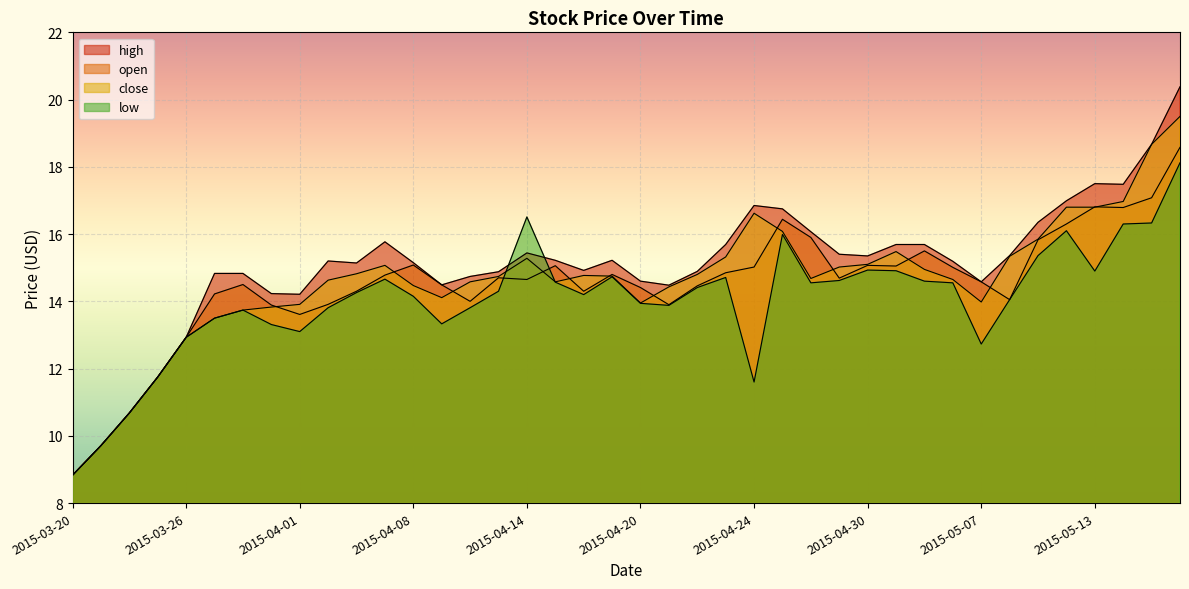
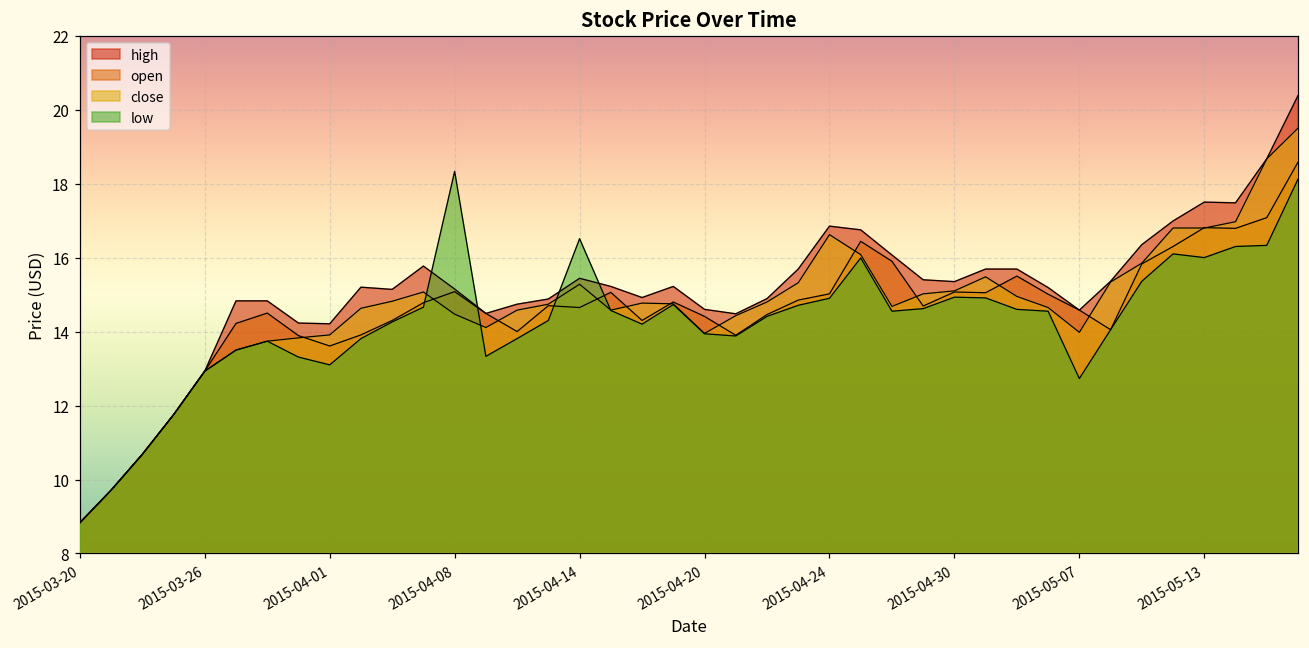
low, 2015-04-08: 14.2 -> 18.3
low, 2015-04-24: 11.6 -> 14.9
low, 2015-05-13: 14.9 -> 16.0
